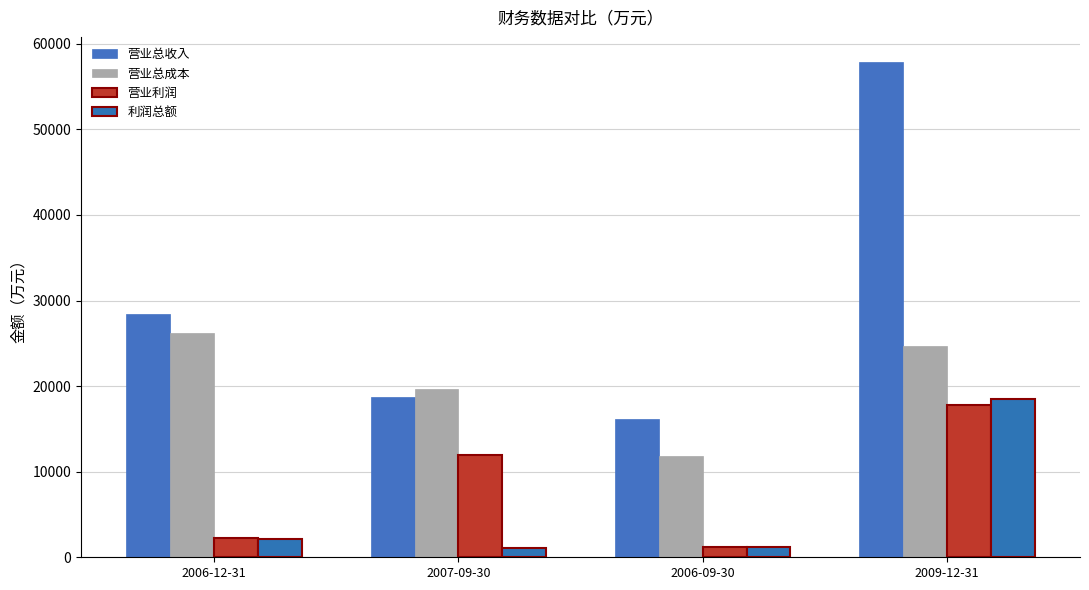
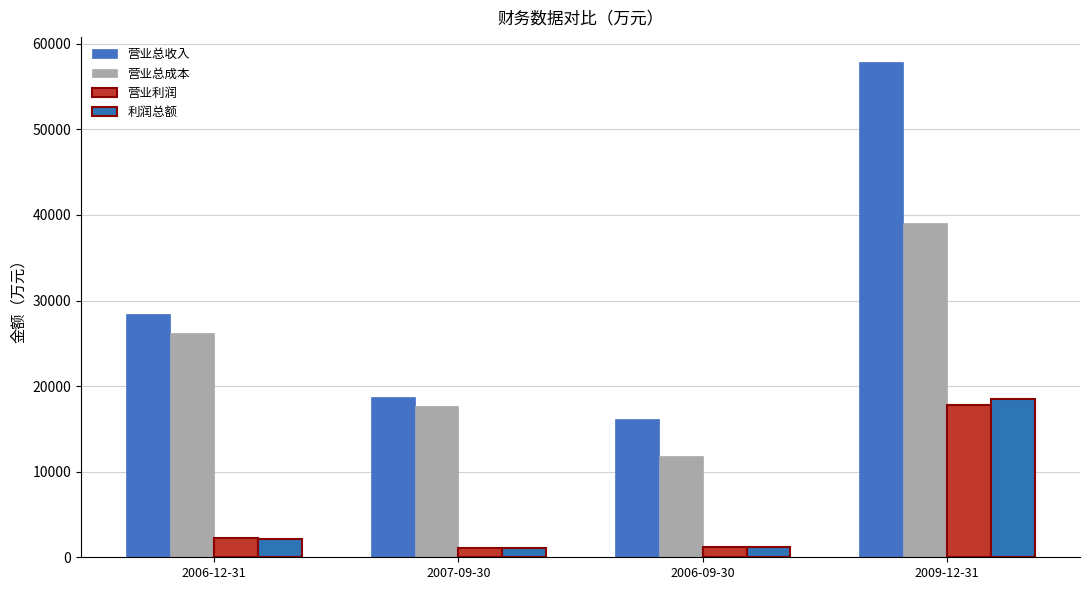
营业总成本, 2007-09-30: 20000 -> 18000
营业利润, 2007-09-30: 12000 -> 1000
营业总成本, 2009-12-31: 25000 -> 39000
